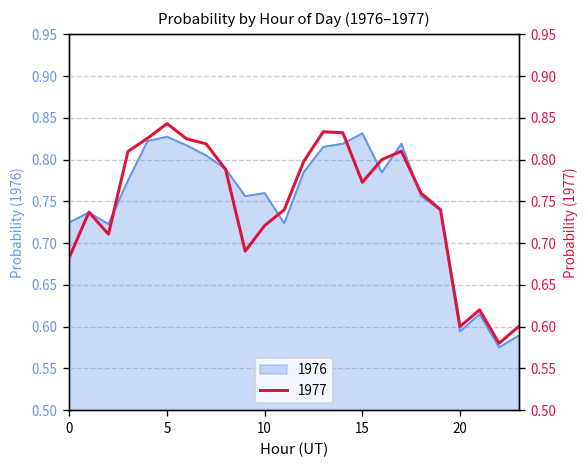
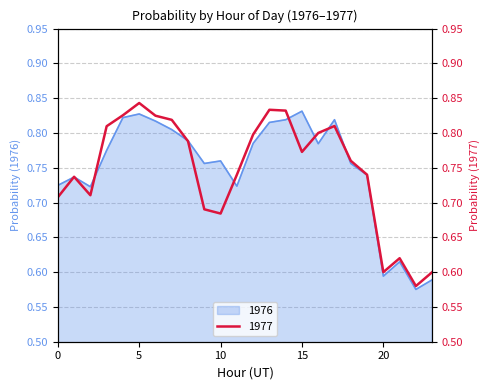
1977, 0: 0.68 -> 0.71
1977, 10: 0.72 -> 0.68
